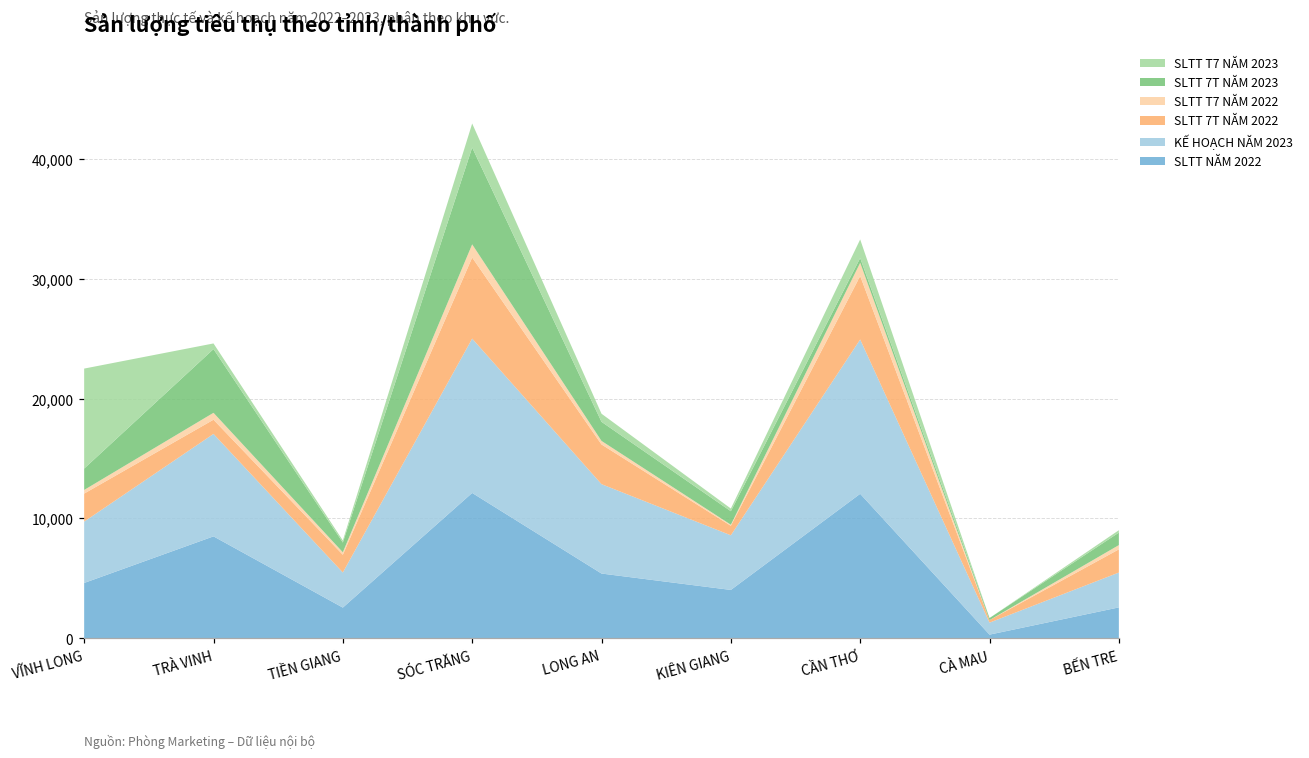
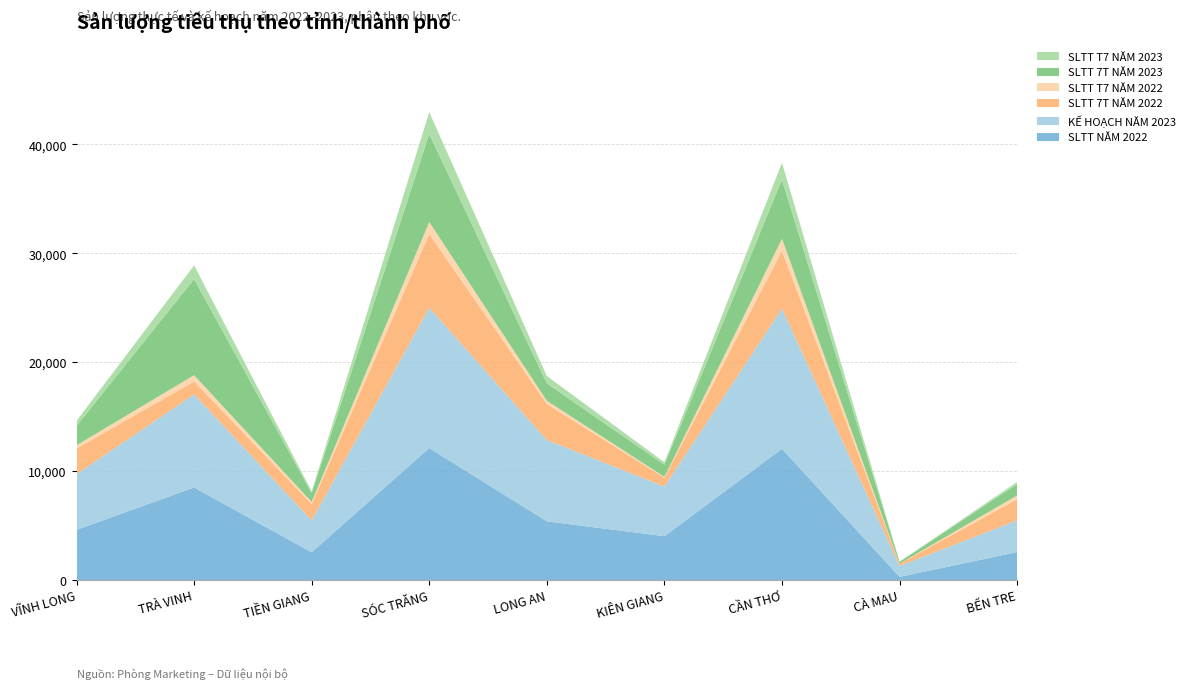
SLTT T7 NĂM 2023, VĨNH LONG: 8,300 -> 500
SLTT 7T NĂM 2023, TRÀ VINH: 5,300 -> 8,800
SLTT T7 NĂM 2023, TRÀ VINH: 500 -> 1,300
SLTT 7T NĂM 2023, CẦN THƠ: 400 -> 5,400
